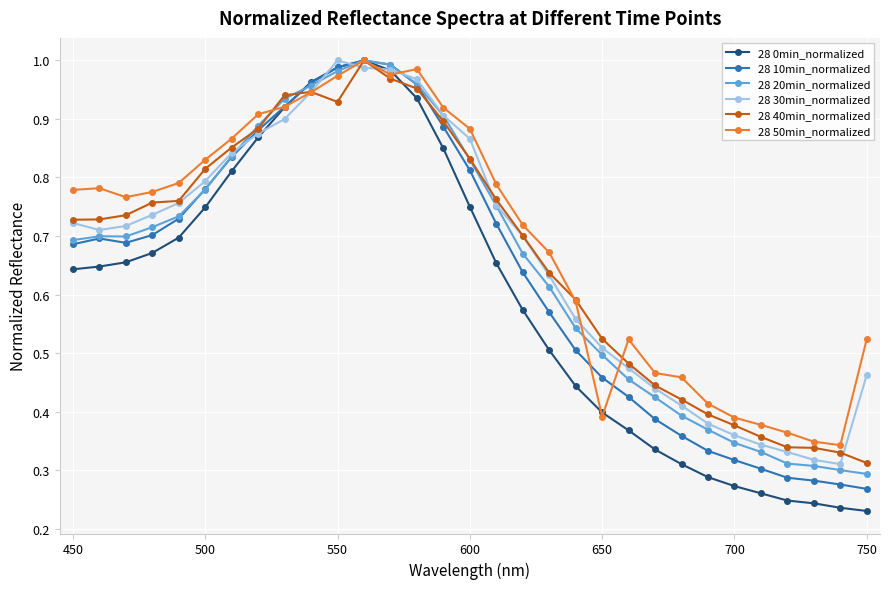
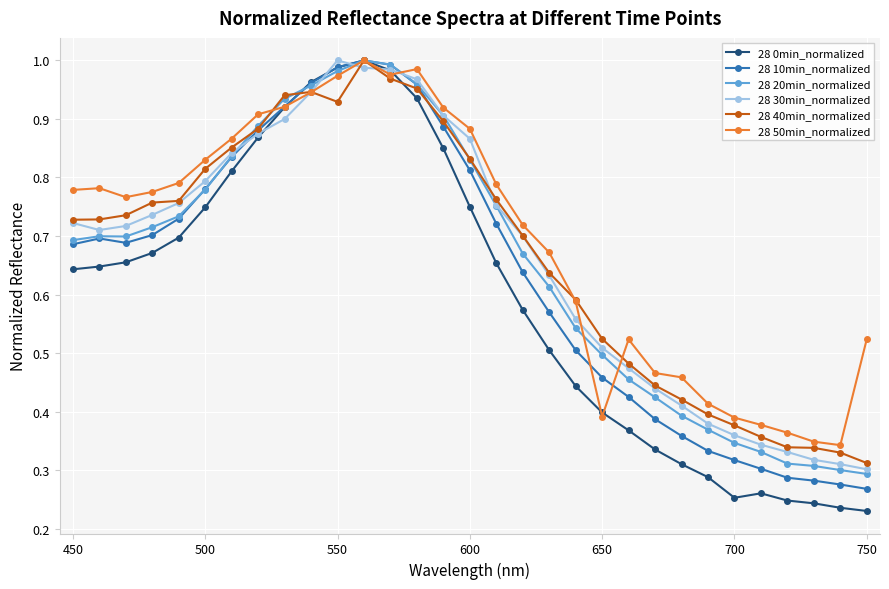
28 0min_normalized, 700: 0.27 -> 0.25
28 30min_normalized, 750: 0.46 -> 0.30
